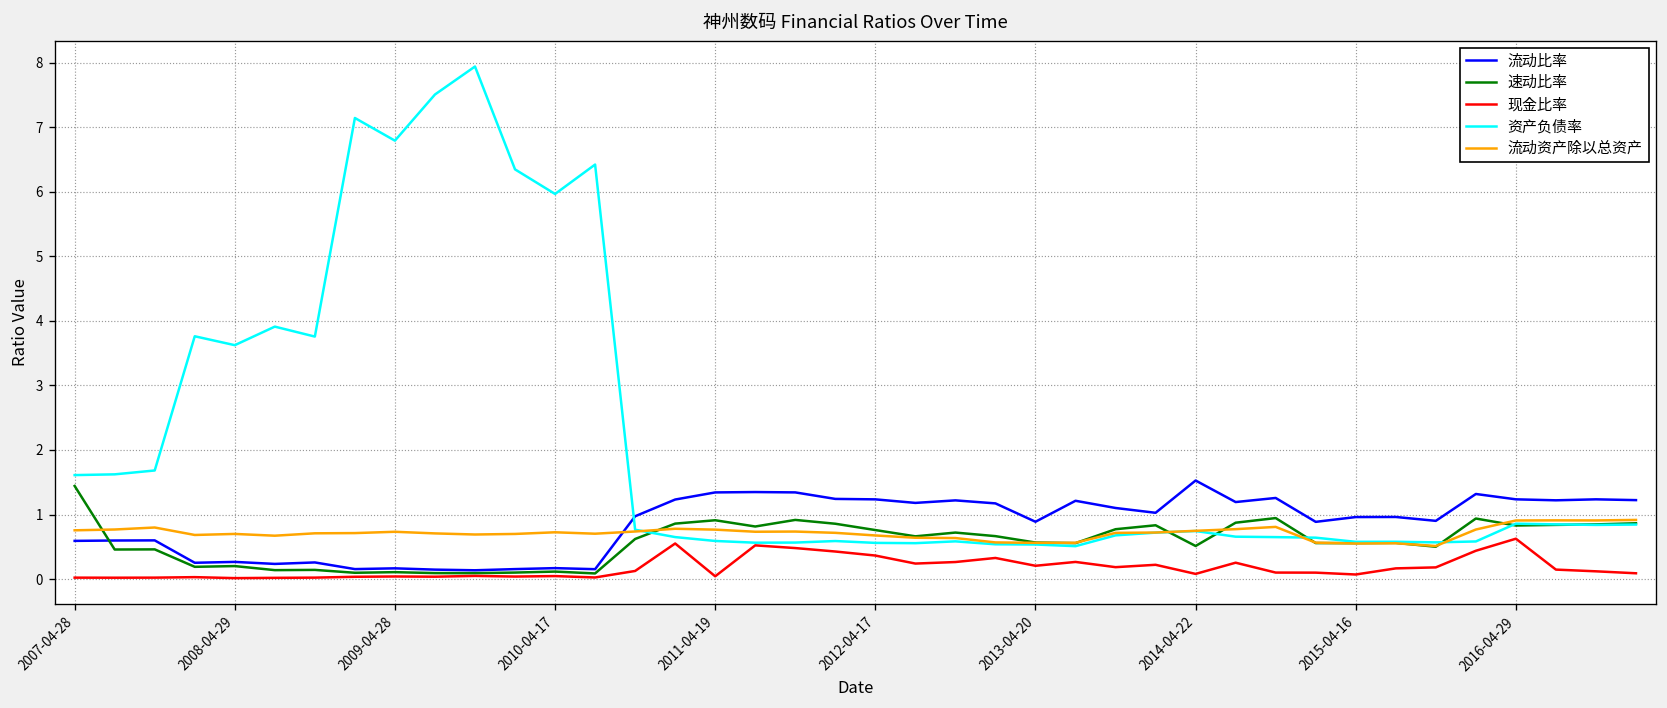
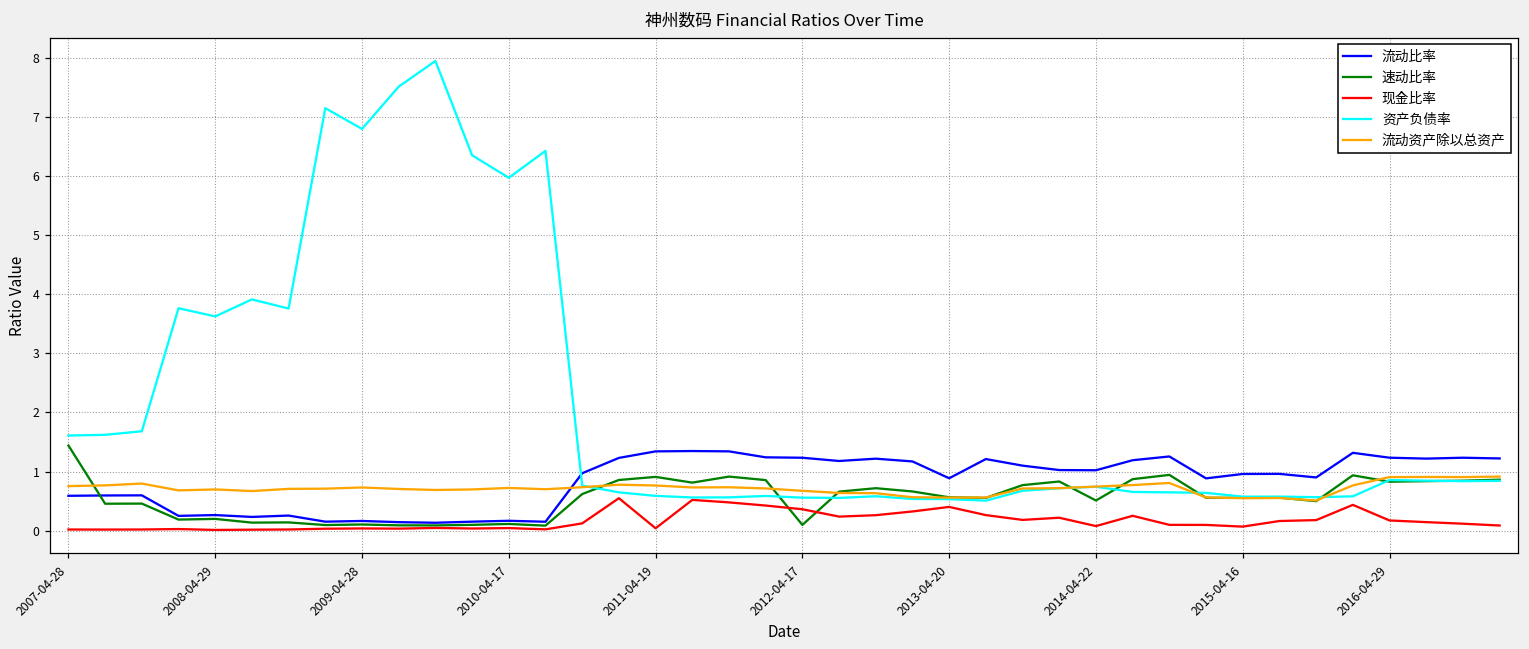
速动比率, 2012-04-17: 0.8 -> 0.1
现金比率, 2013-04-20: 0.2 -> 0.4
流动比率, 2014-04-22: 1.5 -> 1.0
现金比率, 2016-04-29: 0.6 -> 0.2
